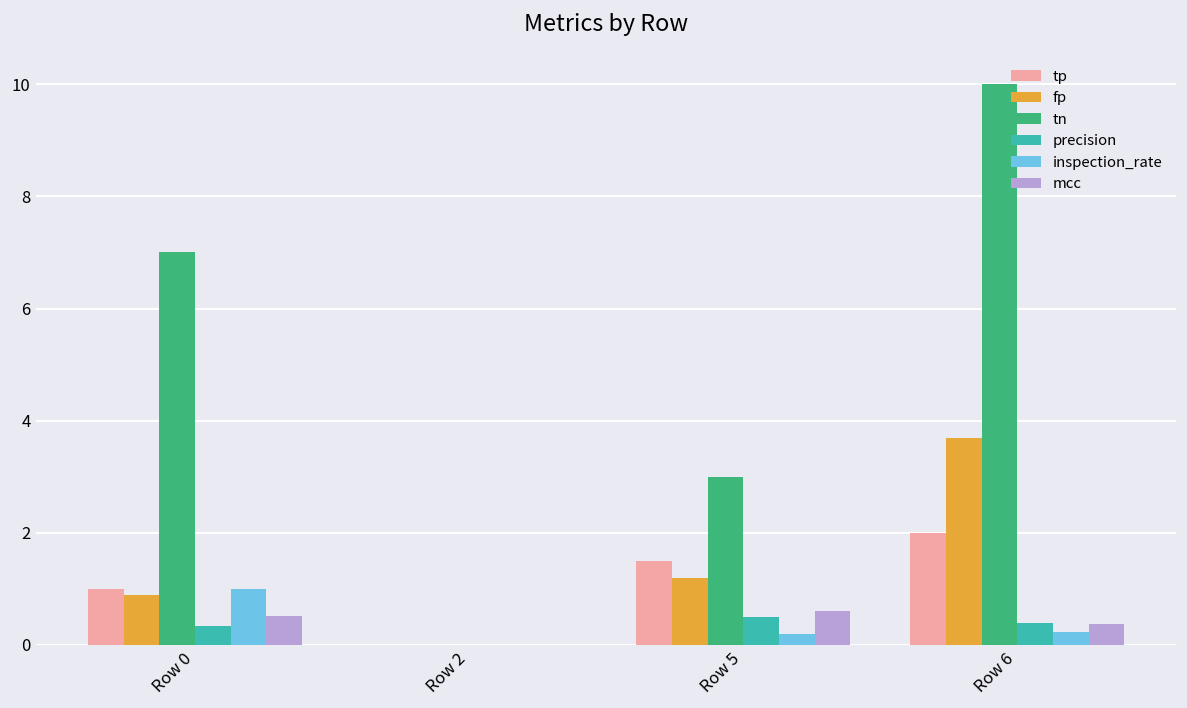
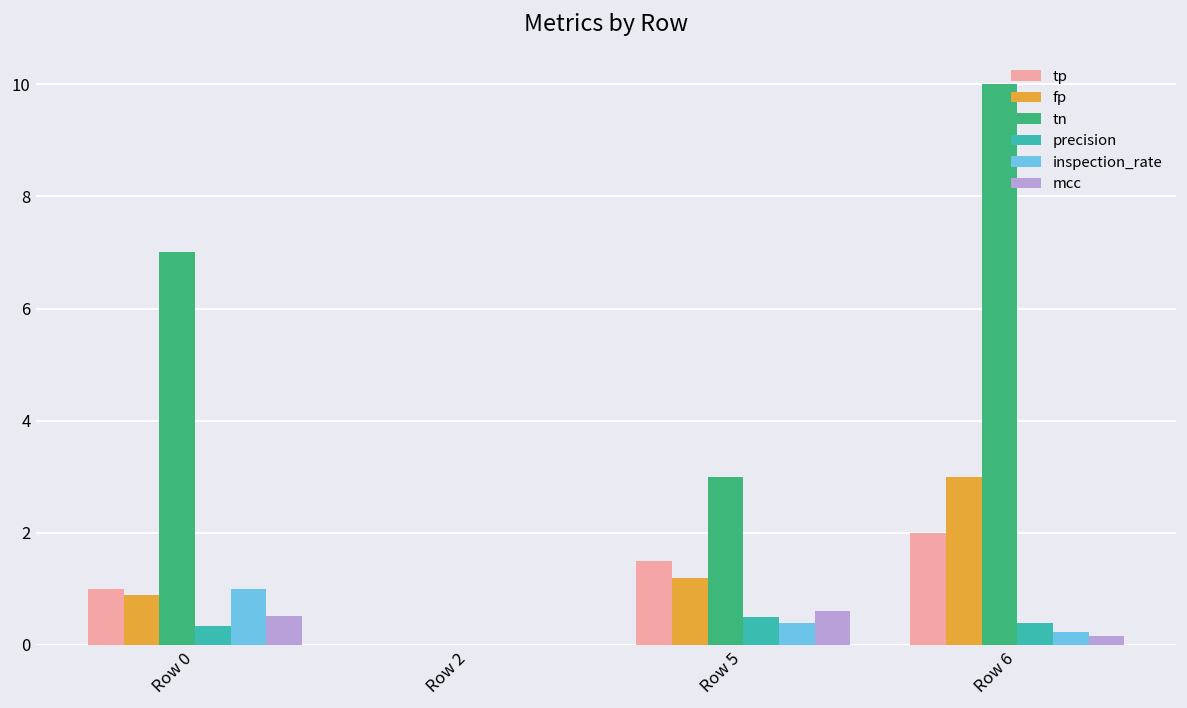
inspection_rate, Row 5: 0.2 -> 0.4
fp, Row 6: 3.7 -> 3.0
mcc, Row 6: 0.4 -> 0.2
